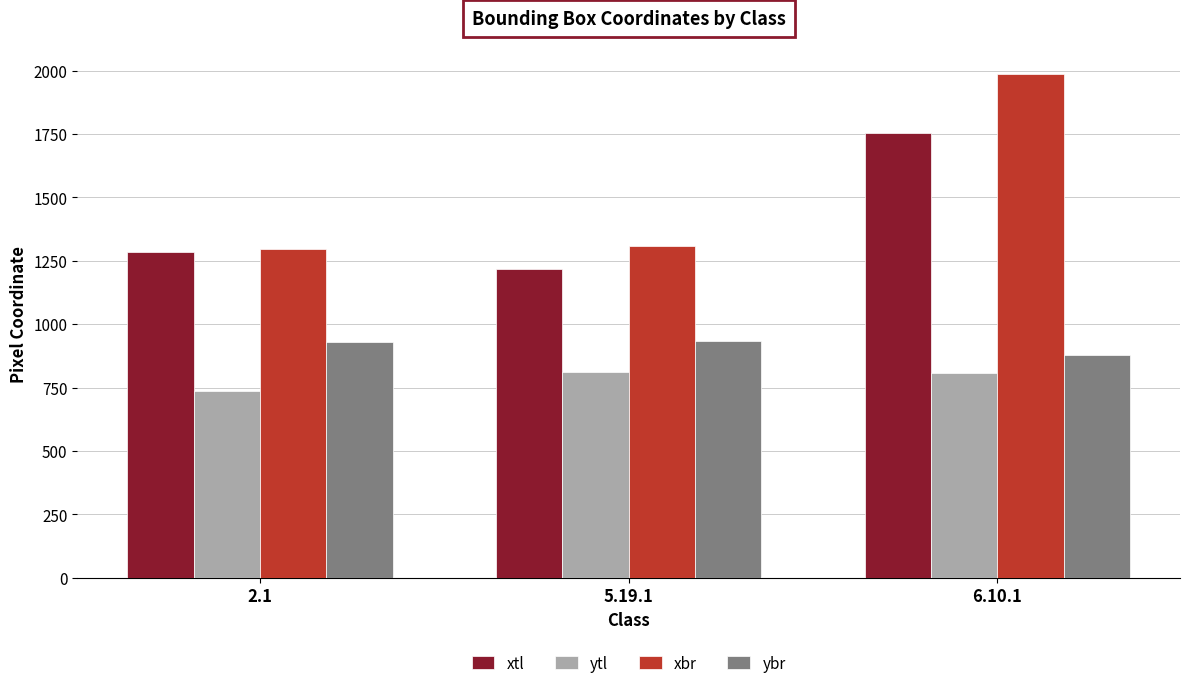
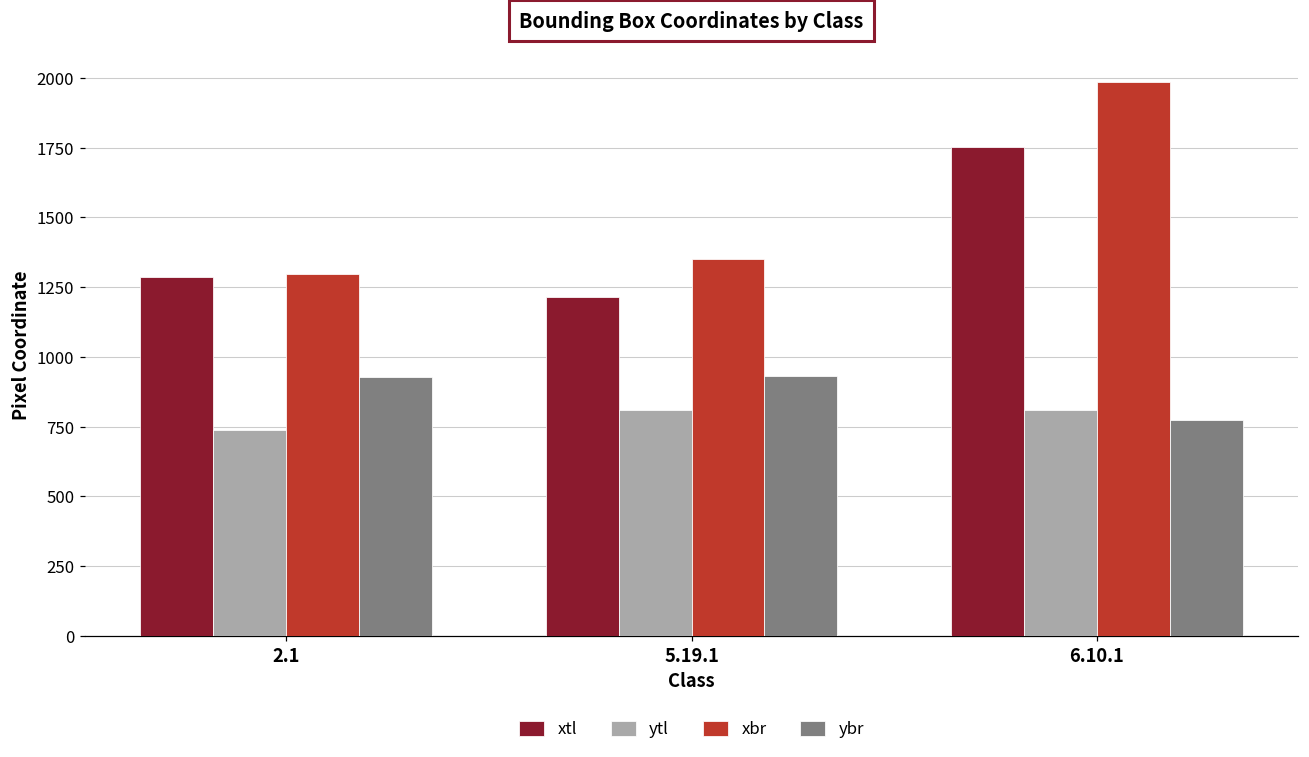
xbr, 5.19.1: 1310 -> 1350
ybr, 6.10.1: 880 -> 770
